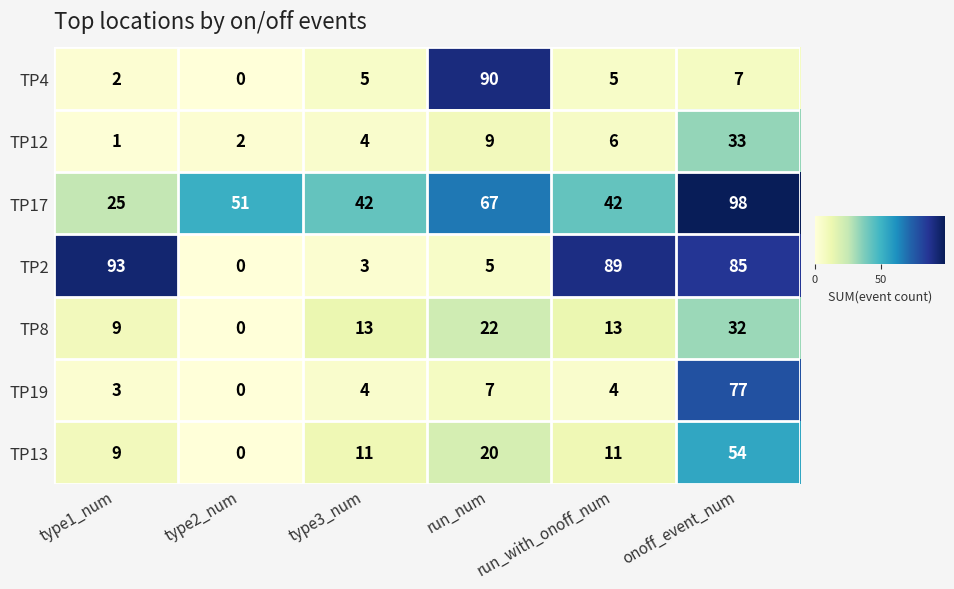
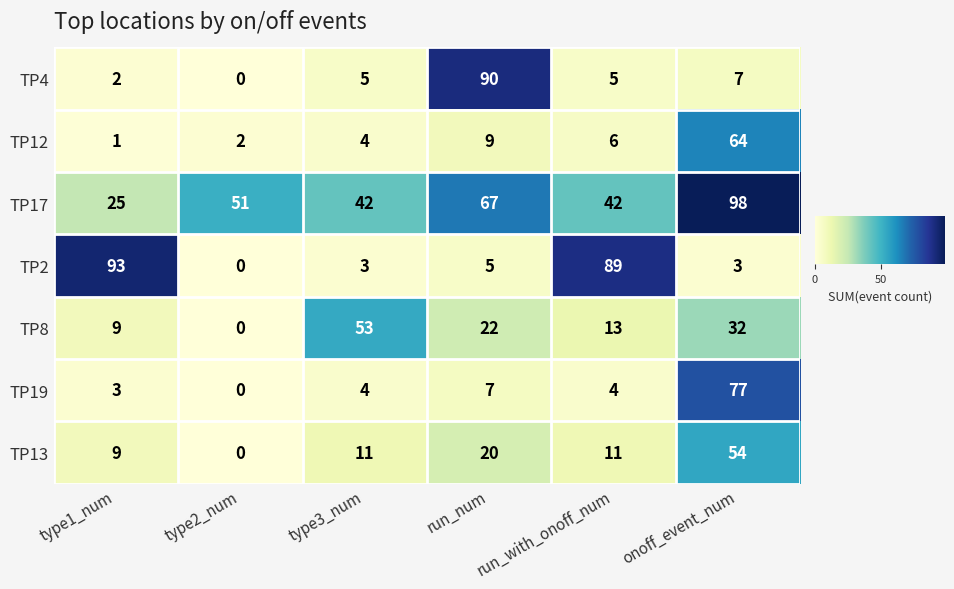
TP12, onoff_event_num: 33 -> 64
TP2, onoff_event_num: 85 -> 3
TP8, type3_num: 13 -> 53
